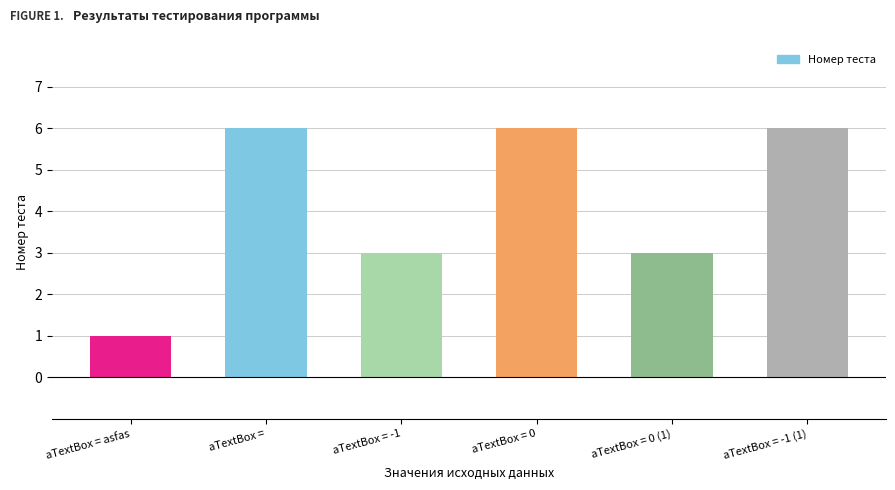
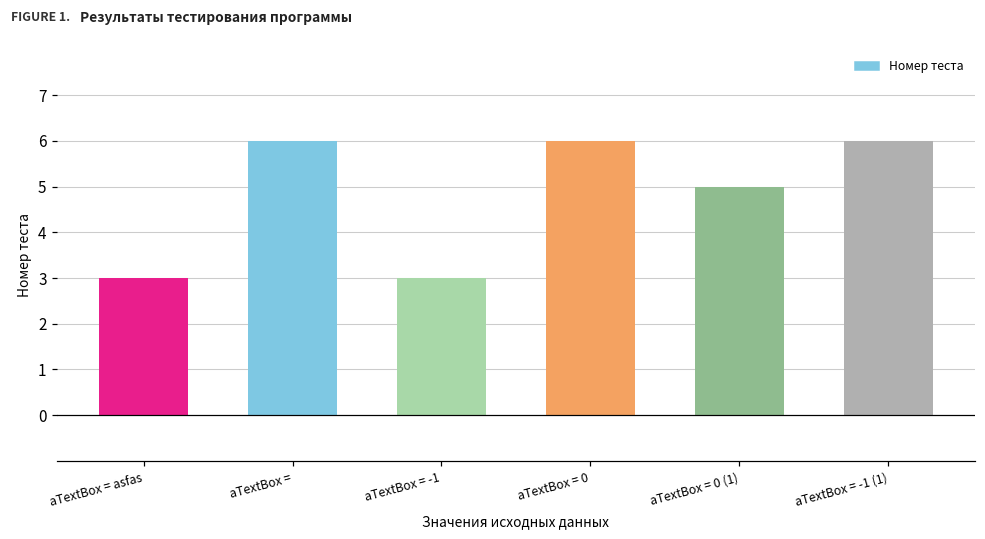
aTextBox = asfas: 1 -> 3
aTextBox = 0 (1): 3 -> 5
